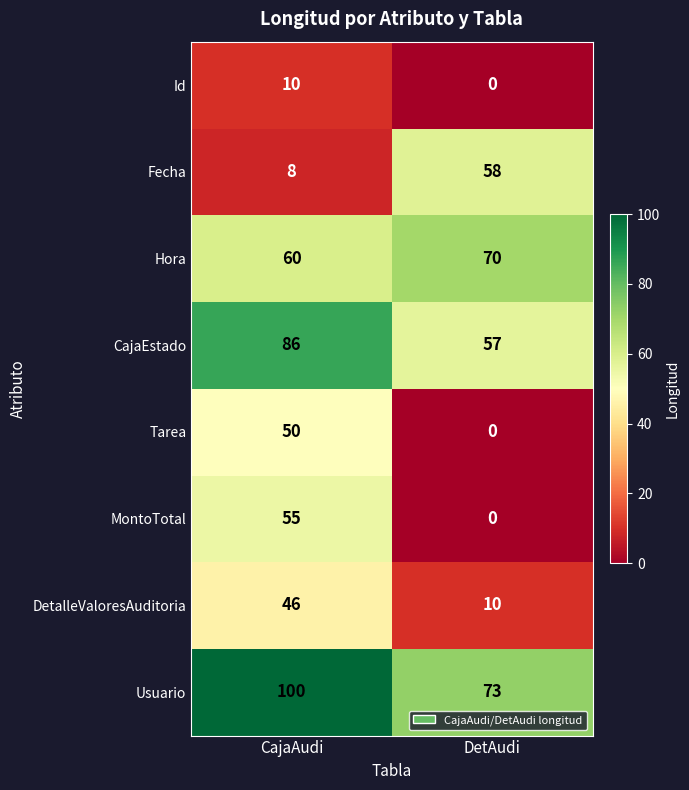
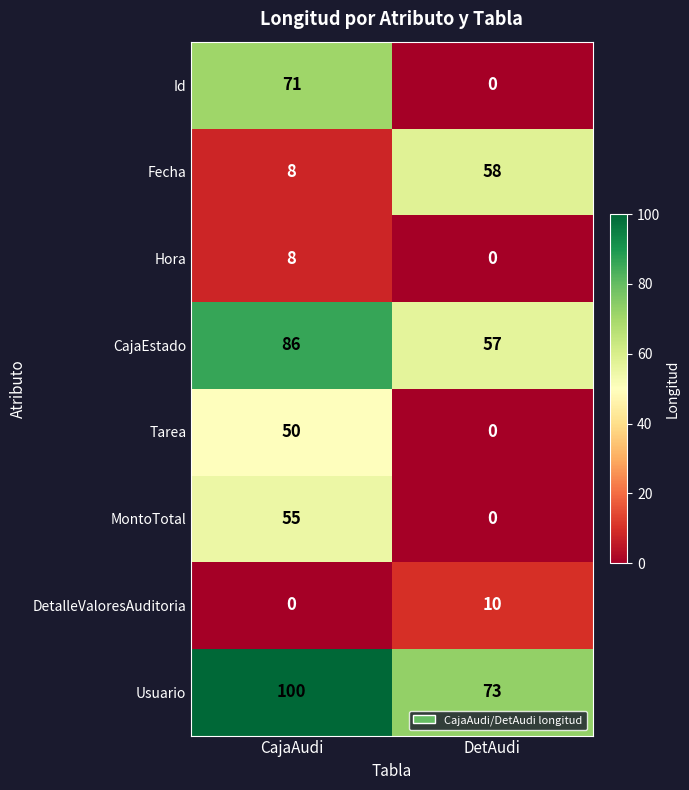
Id, CajaAudi: 10 -> 71
Hora, CajaAudi: 60 -> 8
Hora, DetAudi: 70 -> 0
DetalleValoresAuditoria, CajaAudi: 46 -> 0
